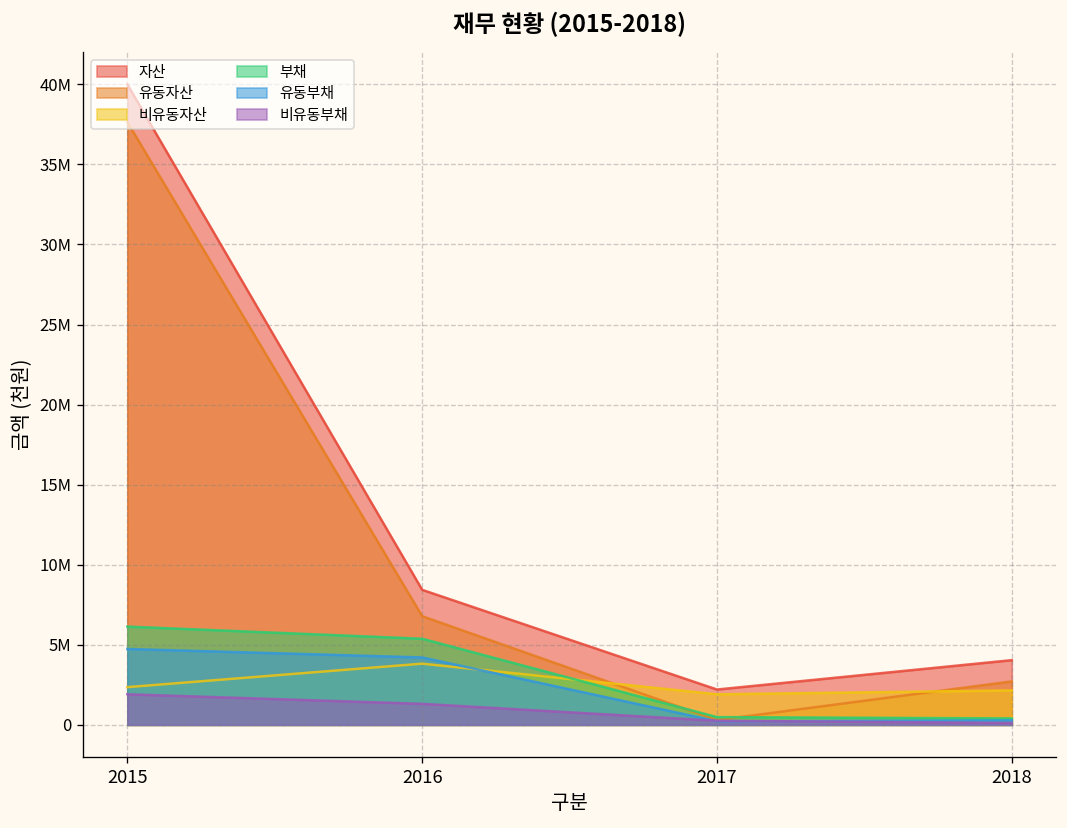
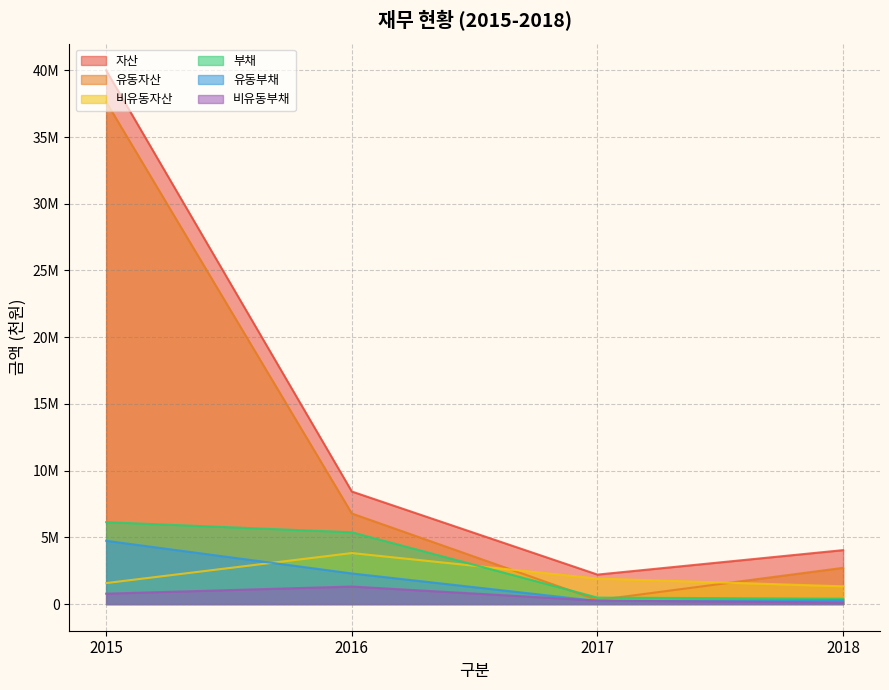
비유동자산, 2015: 2400000 -> 1600000
비유동부채, 2015: 1900000 -> 800000
유동부채, 2016: 4200000 -> 2300000
비유동자산, 2018: 2200000 -> 1300000
